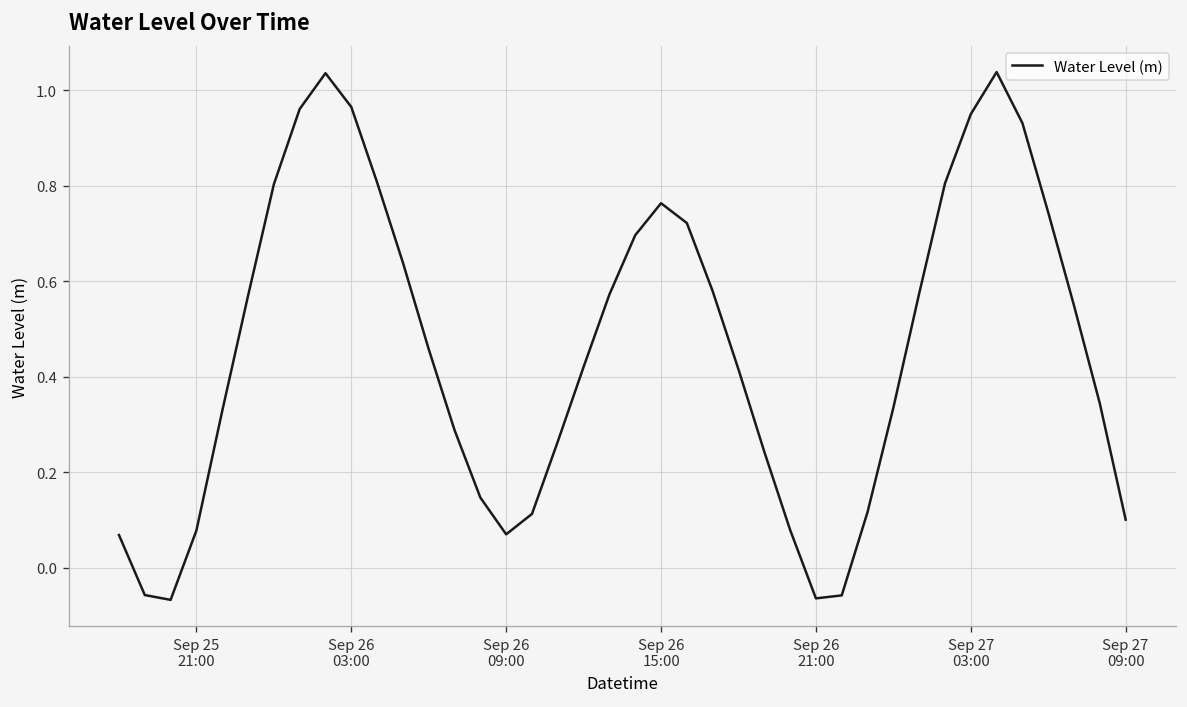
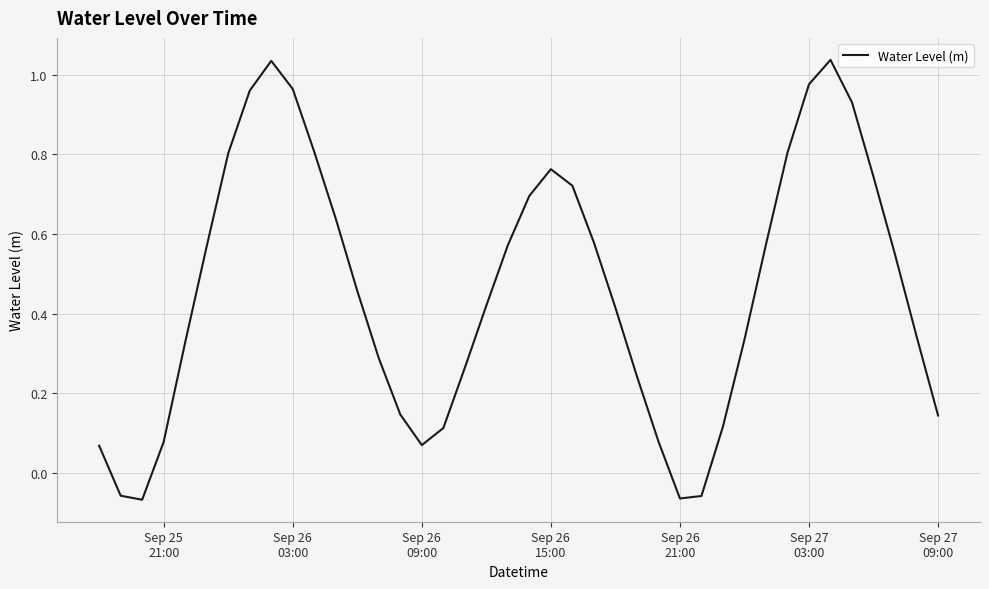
Sep 27 03:00: 0.95 -> 0.98
Sep 27 09:00: 0.10 -> 0.14
